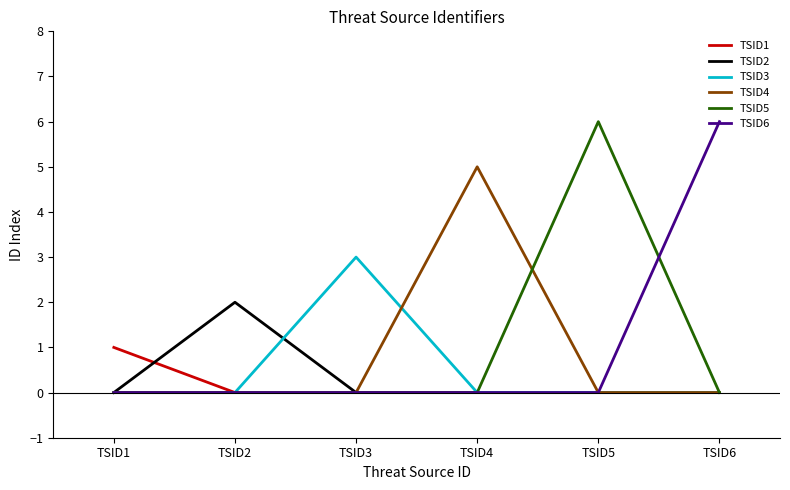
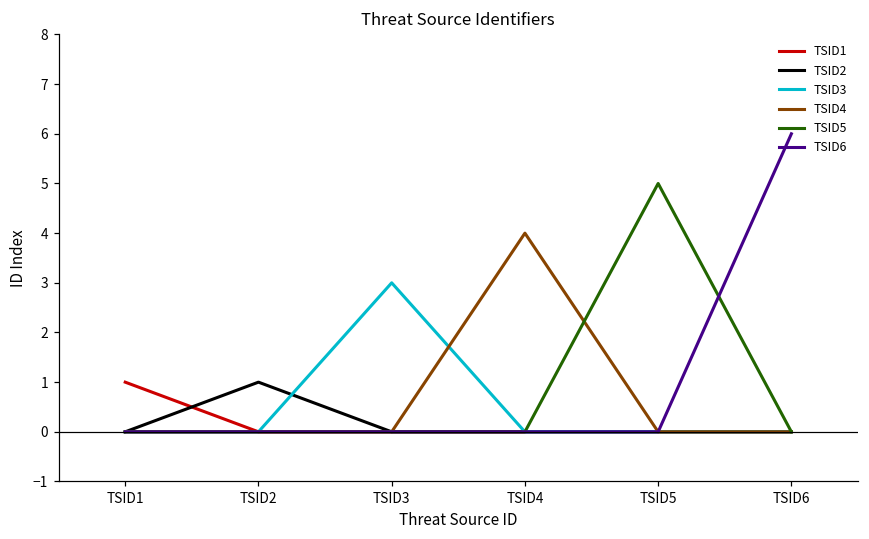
TSID2, TSID2: 2 -> 1
TSID4, TSID4: 5 -> 4
TSID5, TSID5: 6 -> 5
